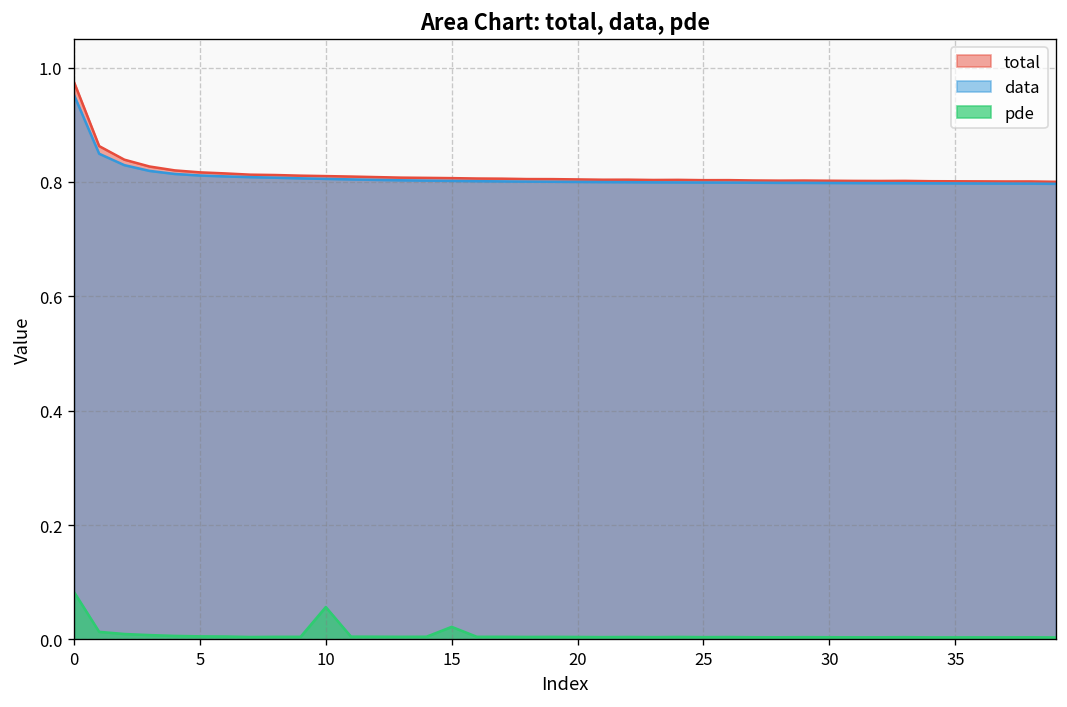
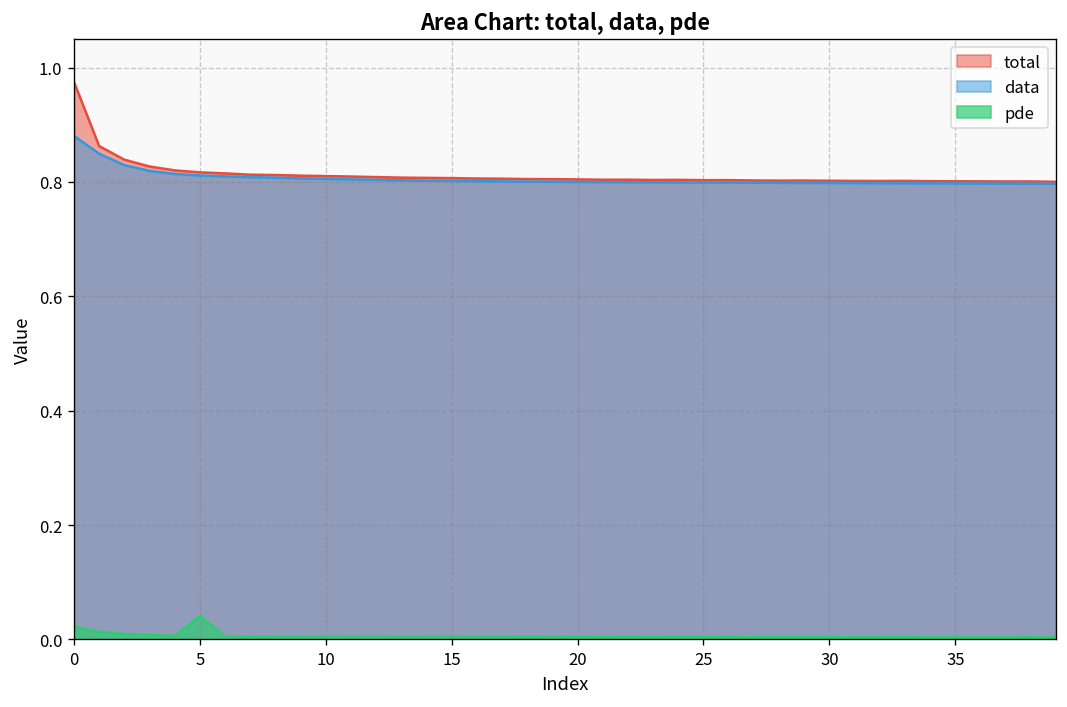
data, 0: 0.95 -> 0.88
pde, 0: 0.08 -> 0.02
pde, 5: 0.01 -> 0.04
pde, 10: 0.06 -> 0.00
pde, 15: 0.02 -> 0.00
